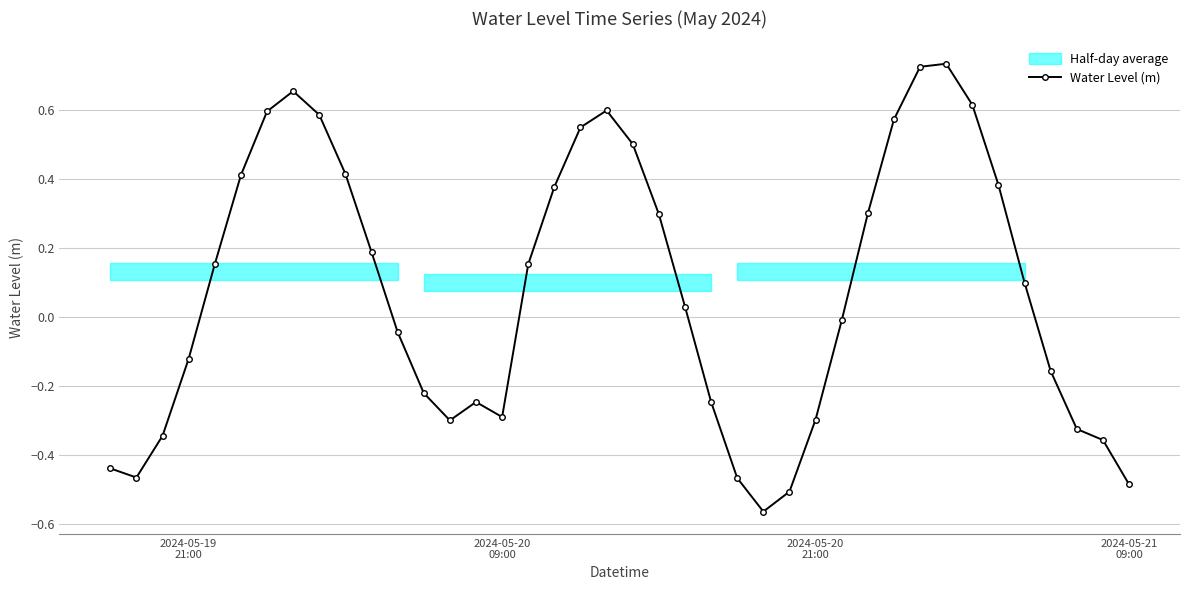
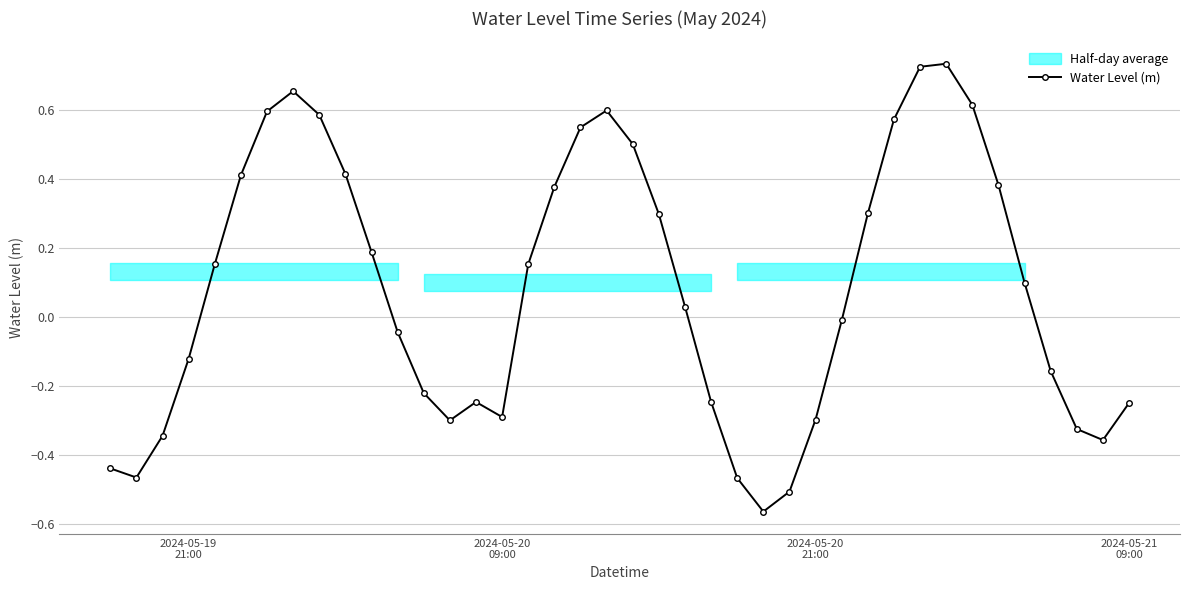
2024-05-21 09:00: -0.48 -> -0.25
